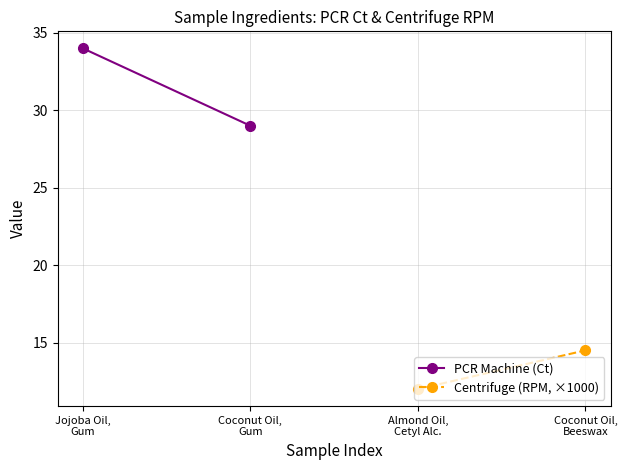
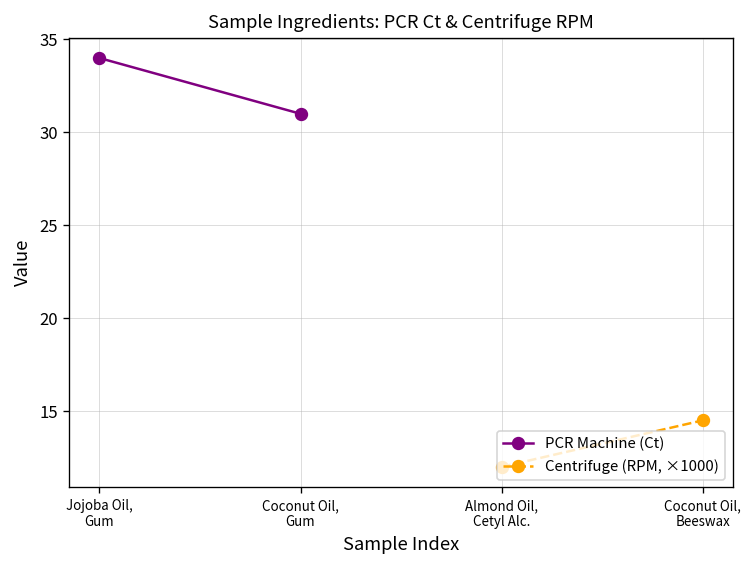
PCR Machine (Ct), Coconut Oil, Gum: 29 -> 31
